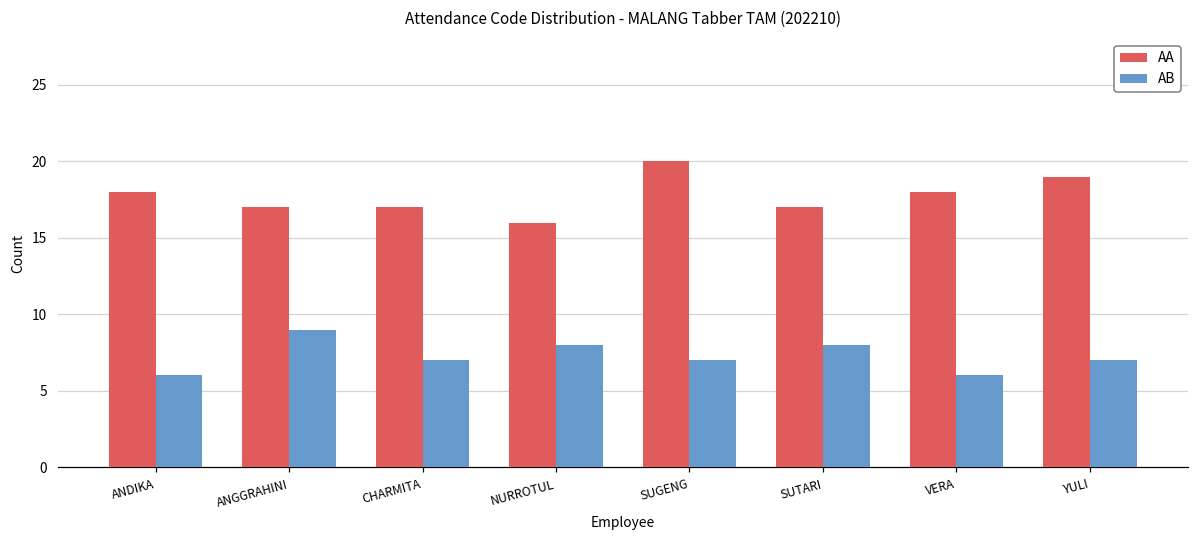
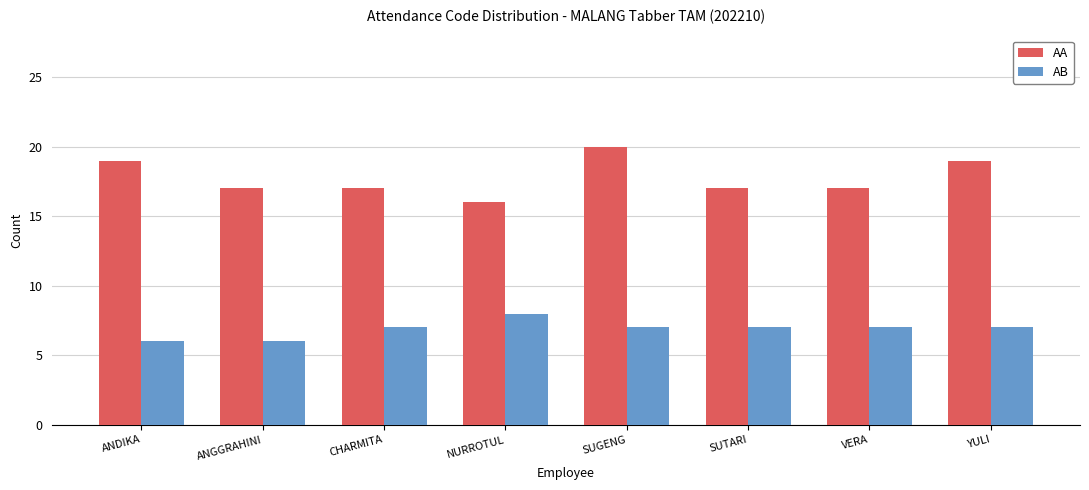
AA, ANDIKA: 18 -> 19
AB, ANGGRAHINI: 9 -> 6
AB, SUTARI: 8 -> 7
AA, VERA: 18 -> 17
AB, VERA: 6 -> 7
